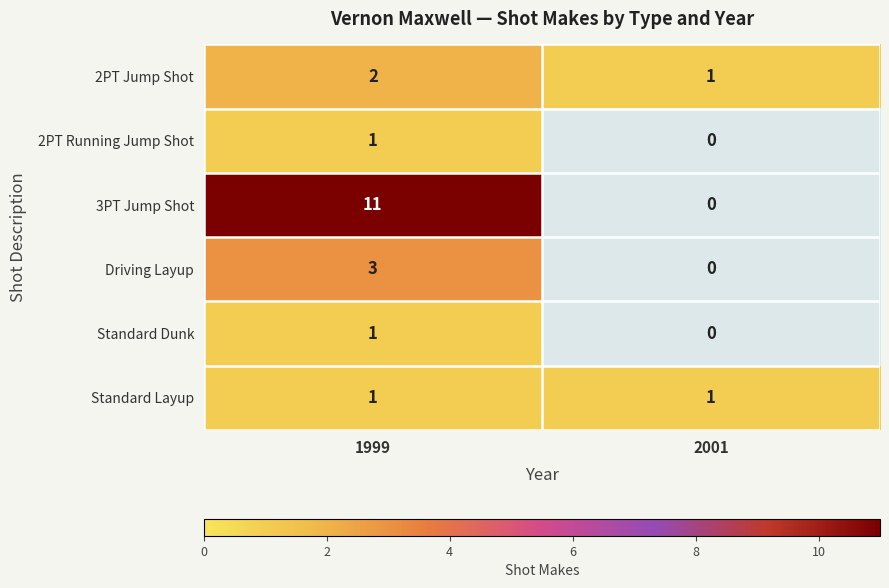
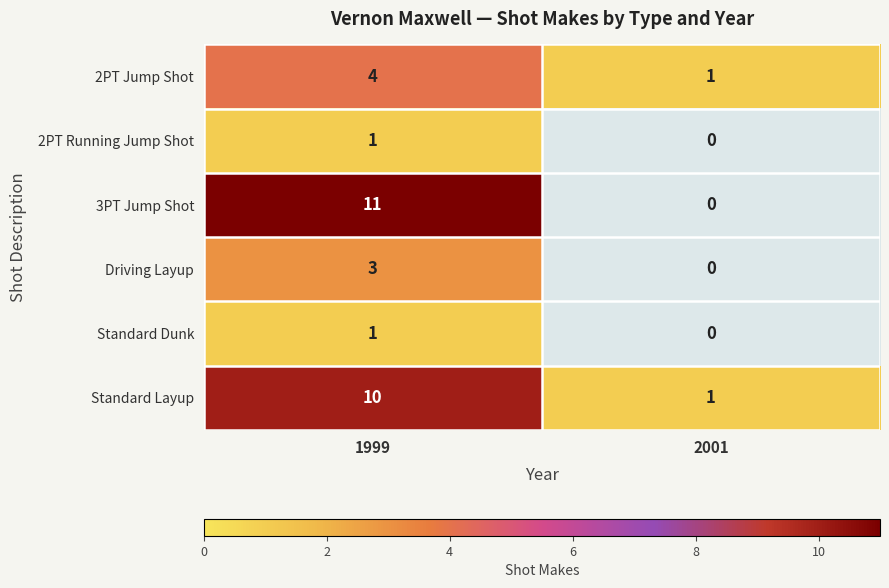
2PT Jump Shot, 1999: 2 -> 4
Standard Layup, 1999: 1 -> 10
